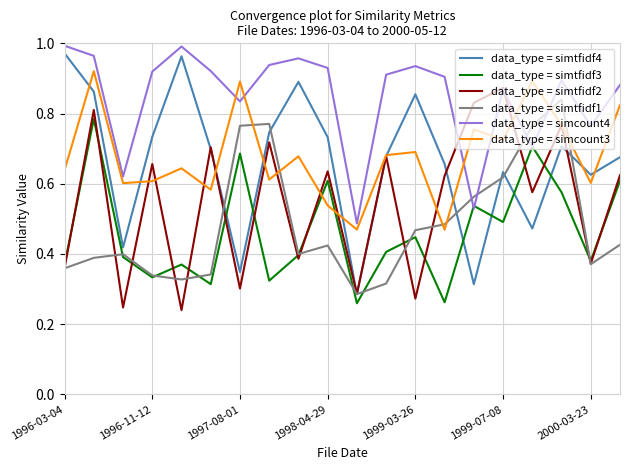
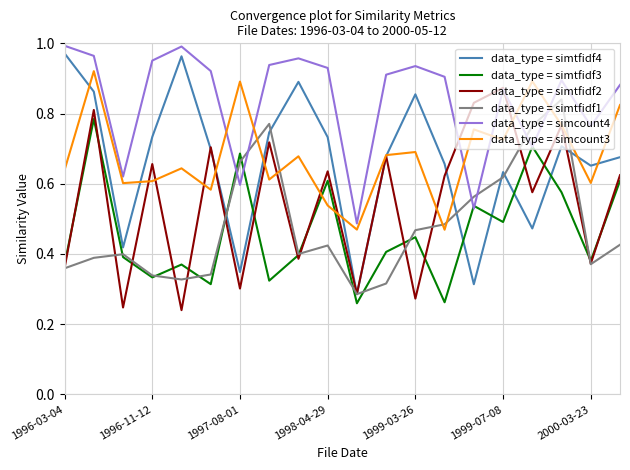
data_type = simcount4, 1996-11-12: 0.92 -> 0.95
data_type = simtfidf1, 1997-08-01: 0.77 -> 0.66
data_type = simcount4, 1997-08-01: 0.83 -> 0.60
data_type = simtfidf4, 2000-03-23: 0.63 -> 0.65
